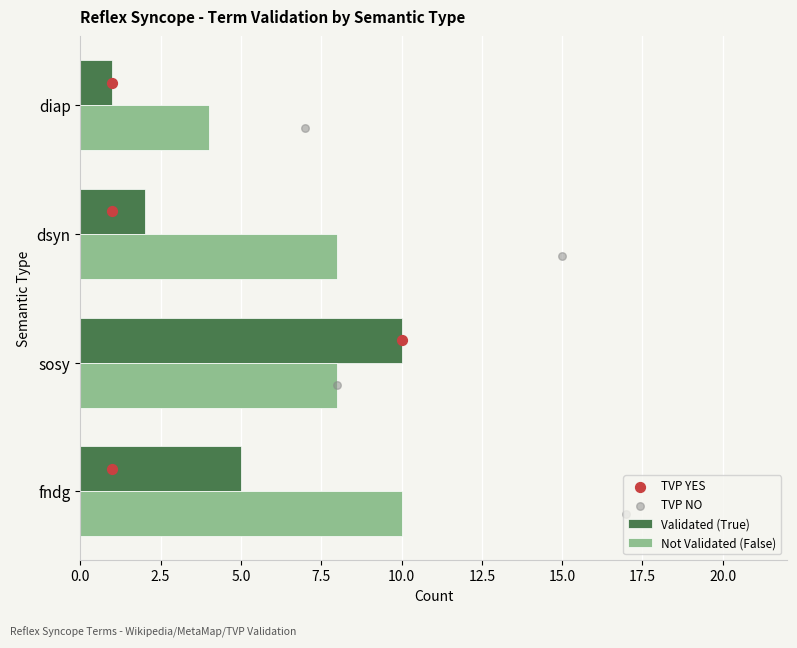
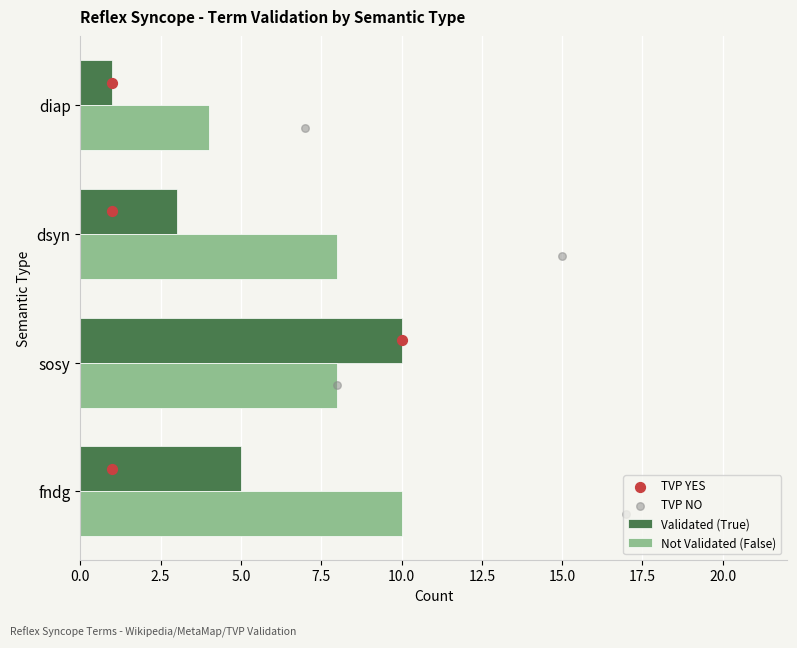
Validated (True), dsyn: 2 -> 3
